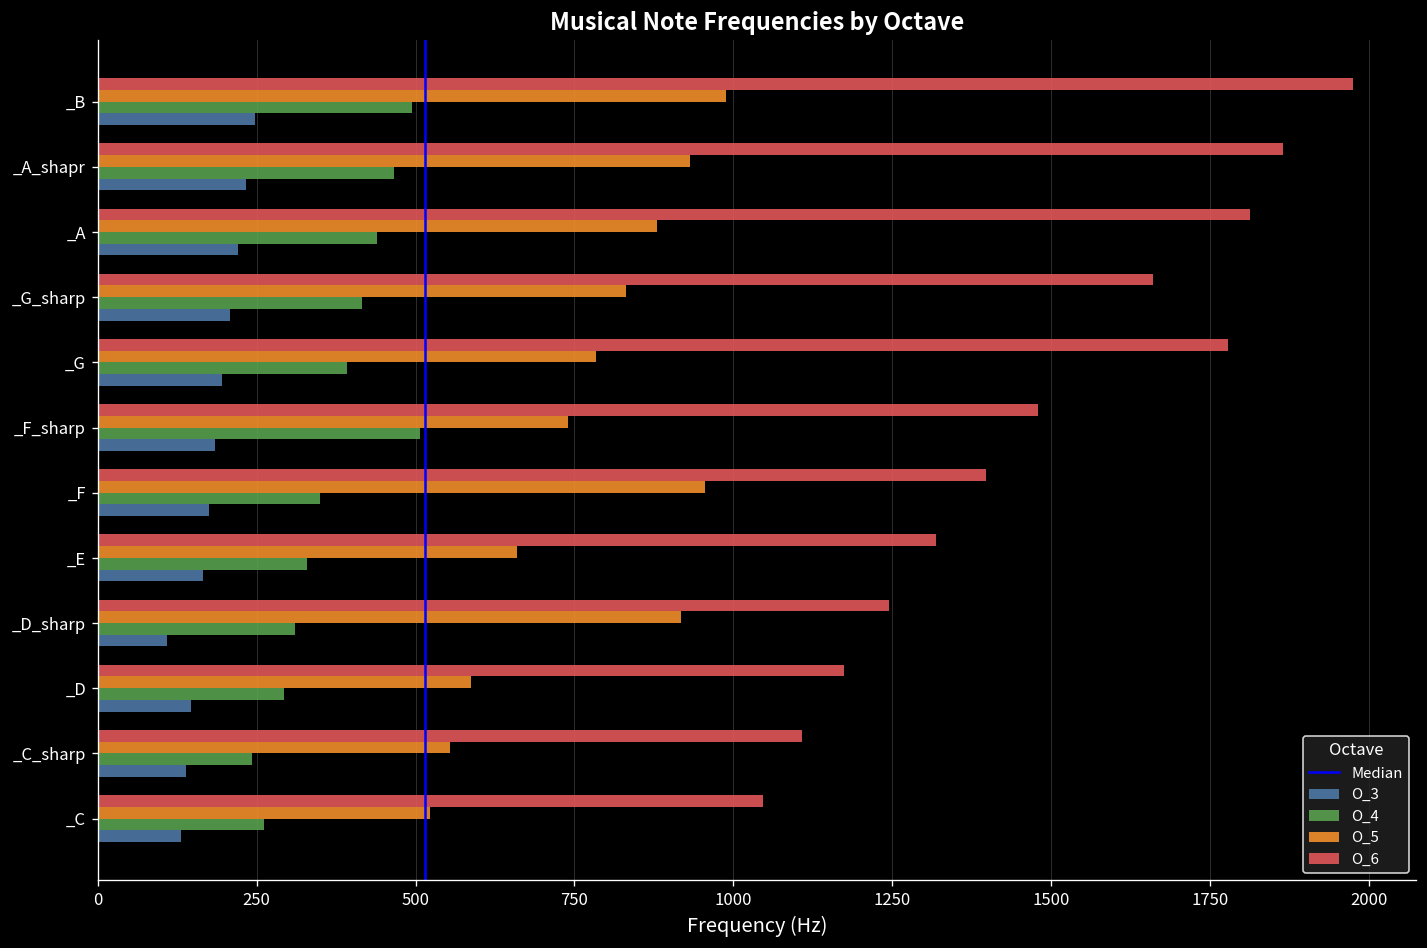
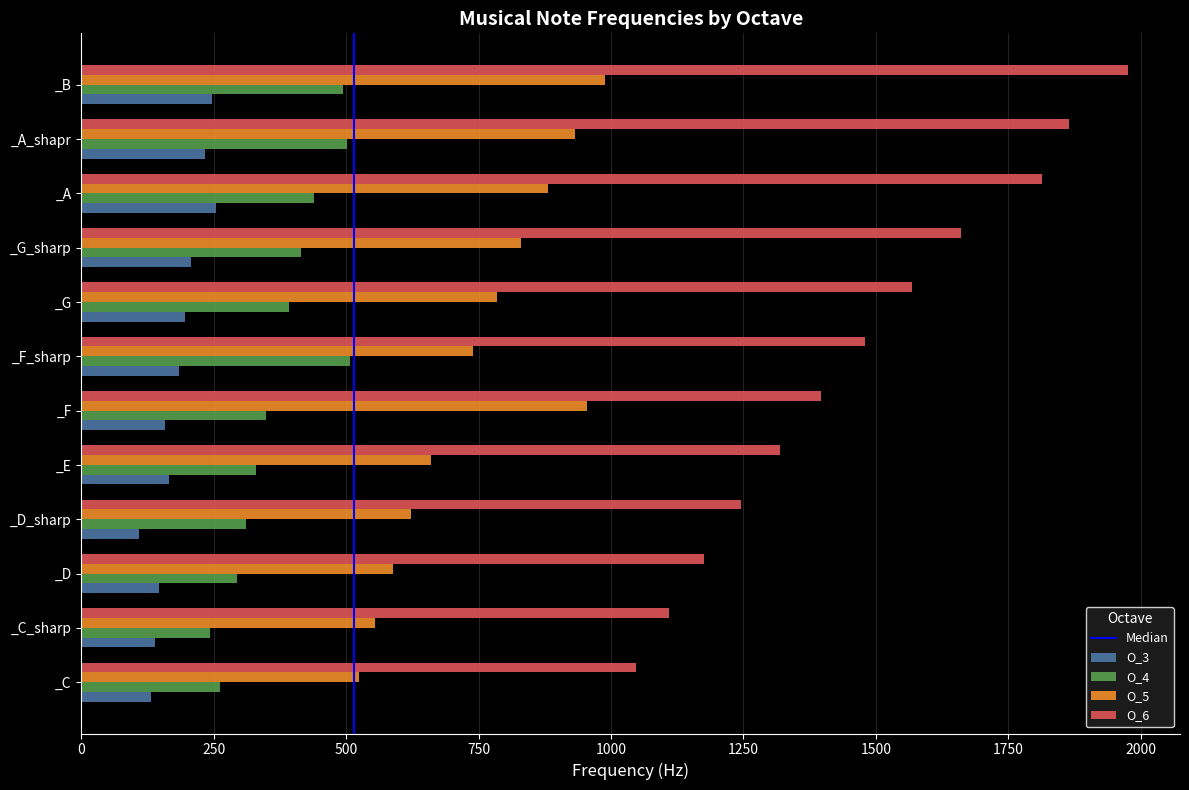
O_4, _A_shapr: 470 -> 500
O_3, _A: 220 -> 250
O_6, _G: 1780 -> 1570
O_3, _F: 170 -> 160
O_5, _D_sharp: 920 -> 620
